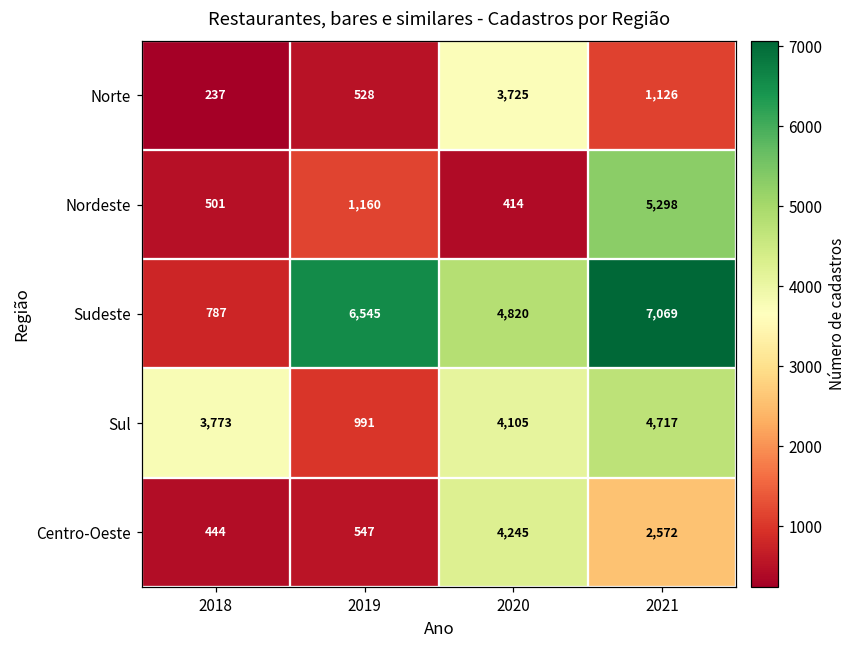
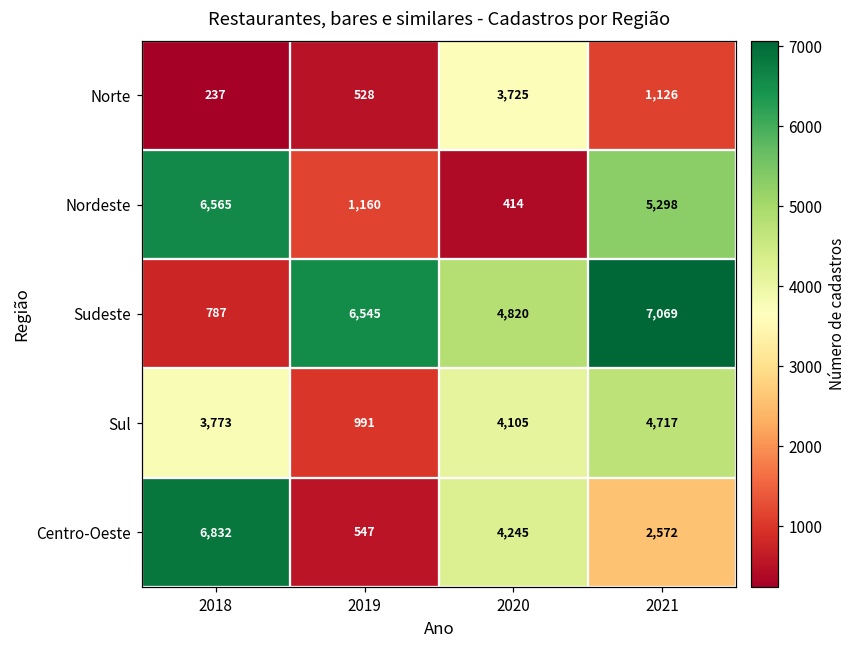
Nordeste, 2018: 501 -> 6,565
Centro-Oeste, 2018: 444 -> 6,832
